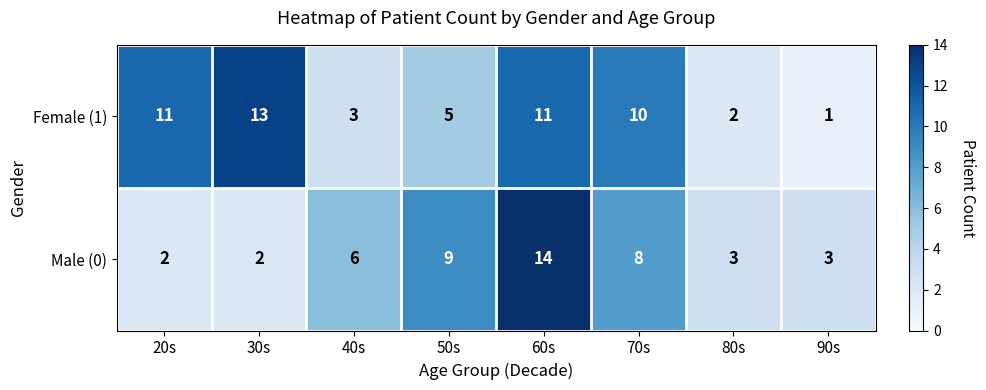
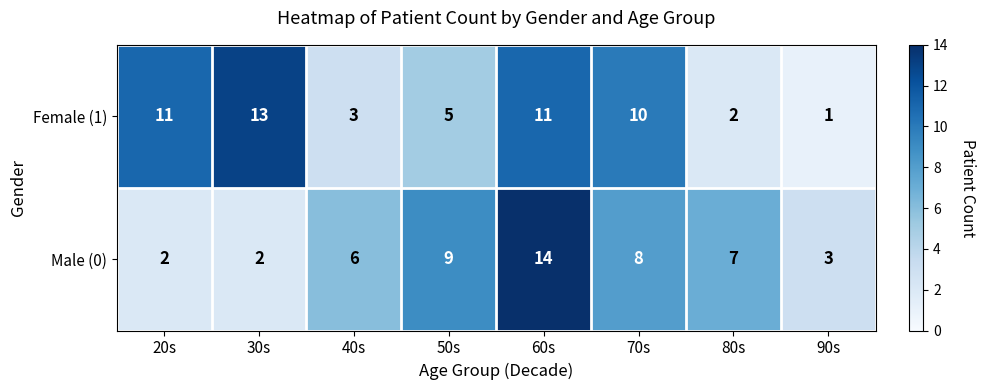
Male (0), 80s: 3 -> 7
